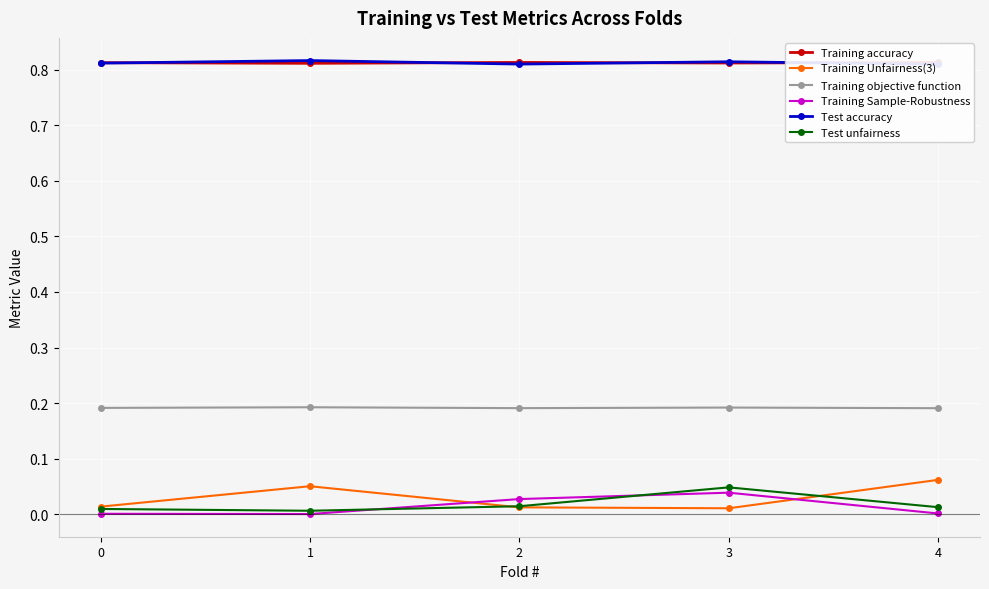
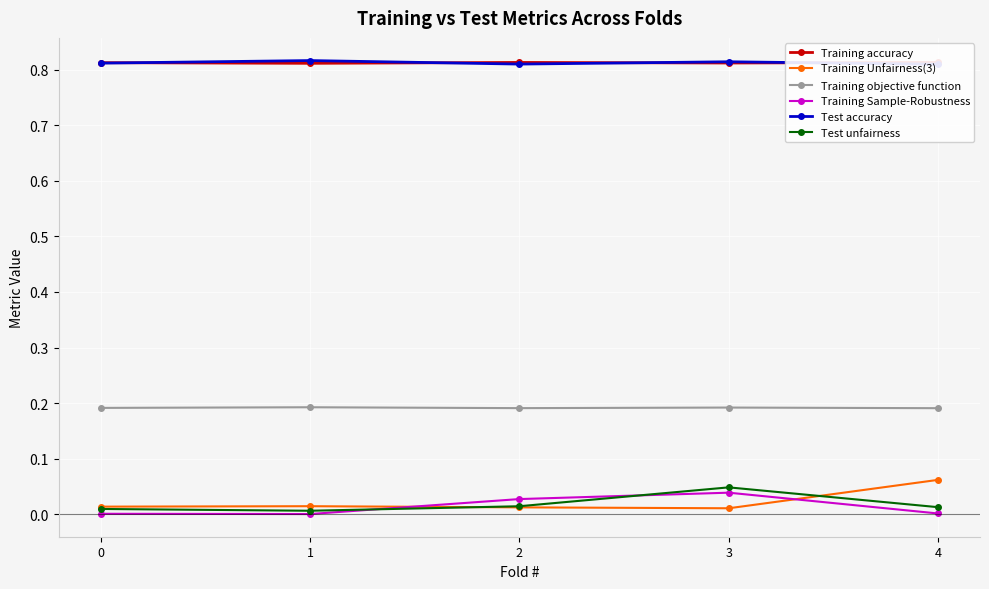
Training Unfairness(3), 1: 0.05 -> 0.01
